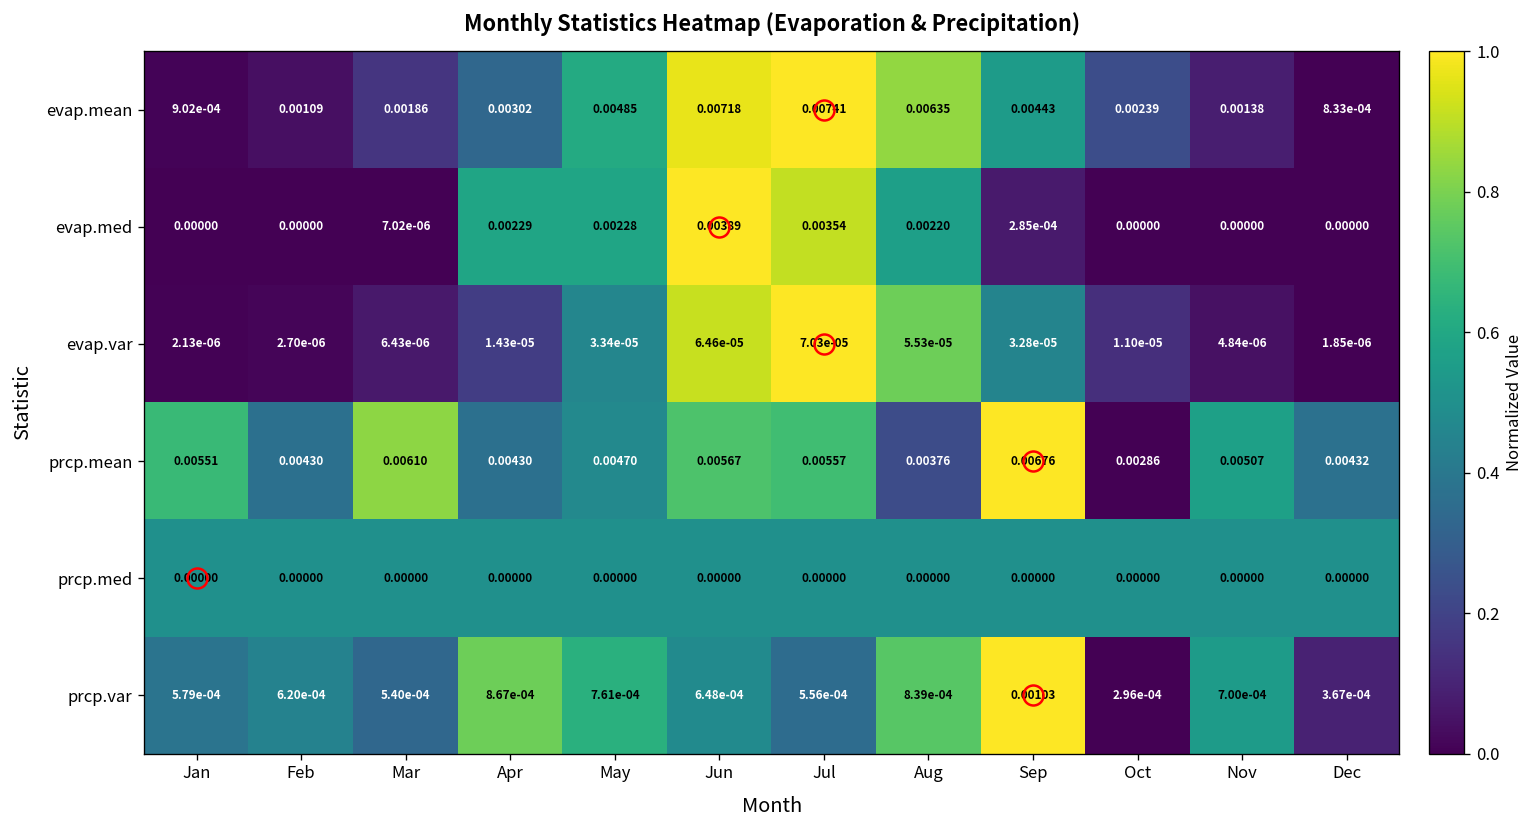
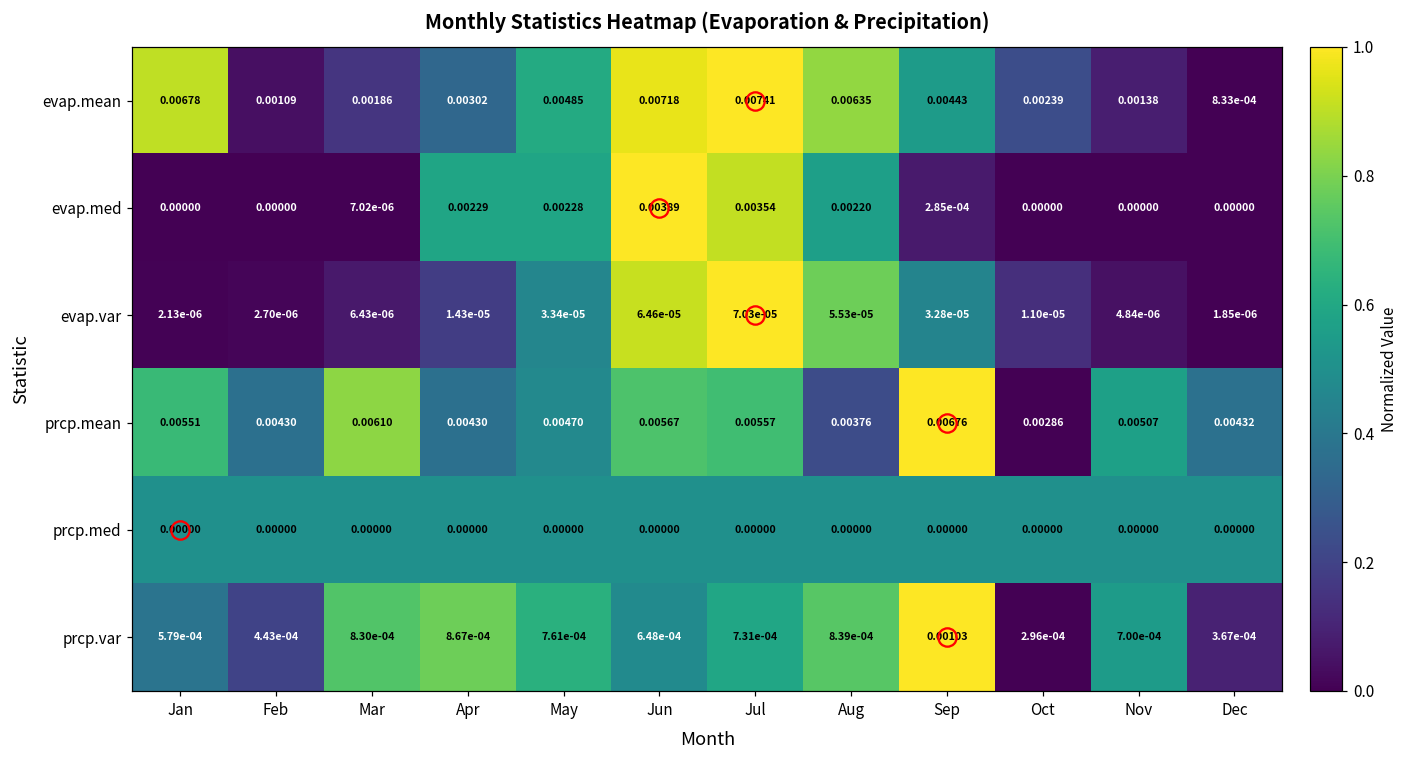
evap.mean, Jan: 9.02e-04 -> 0.00678
prcp.var, Feb: 6.20e-04 -> 4.43e-04
prcp.var, Mar: 5.40e-04 -> 8.30e-04
prcp.var, Jul: 5.56e-04 -> 7.31e-04
